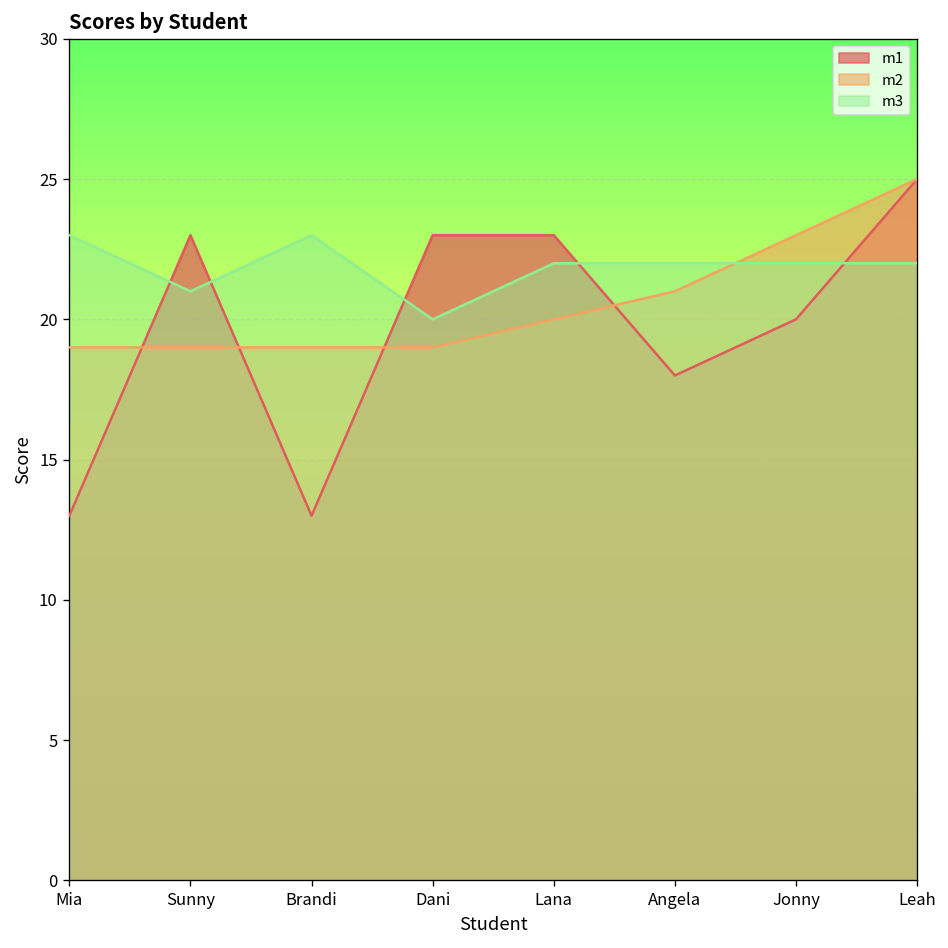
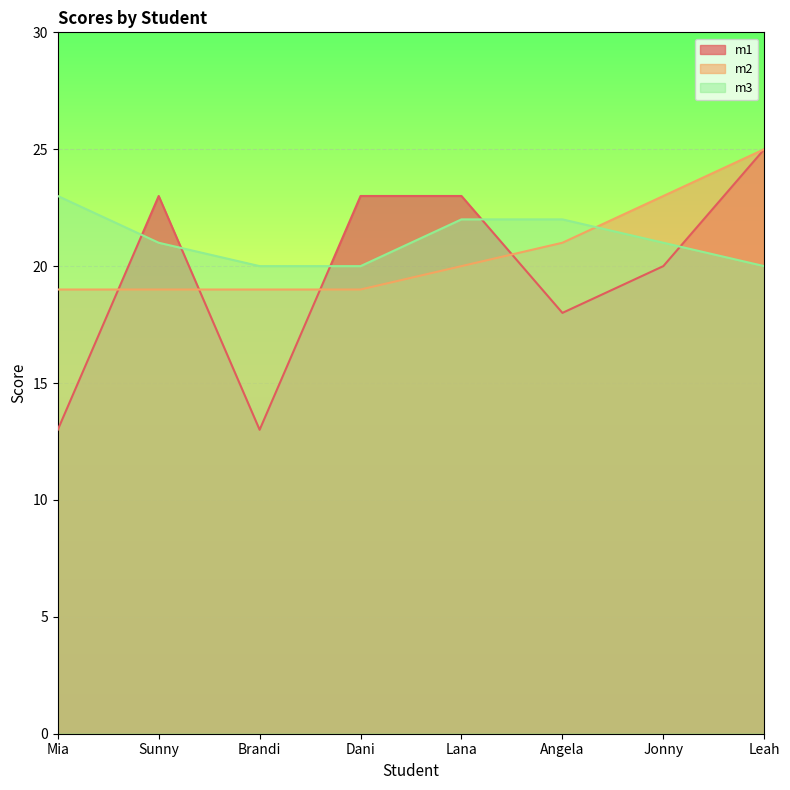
m3, Brandi: 23 -> 20
m3, Jonny: 22 -> 21
m3, Leah: 22 -> 20
